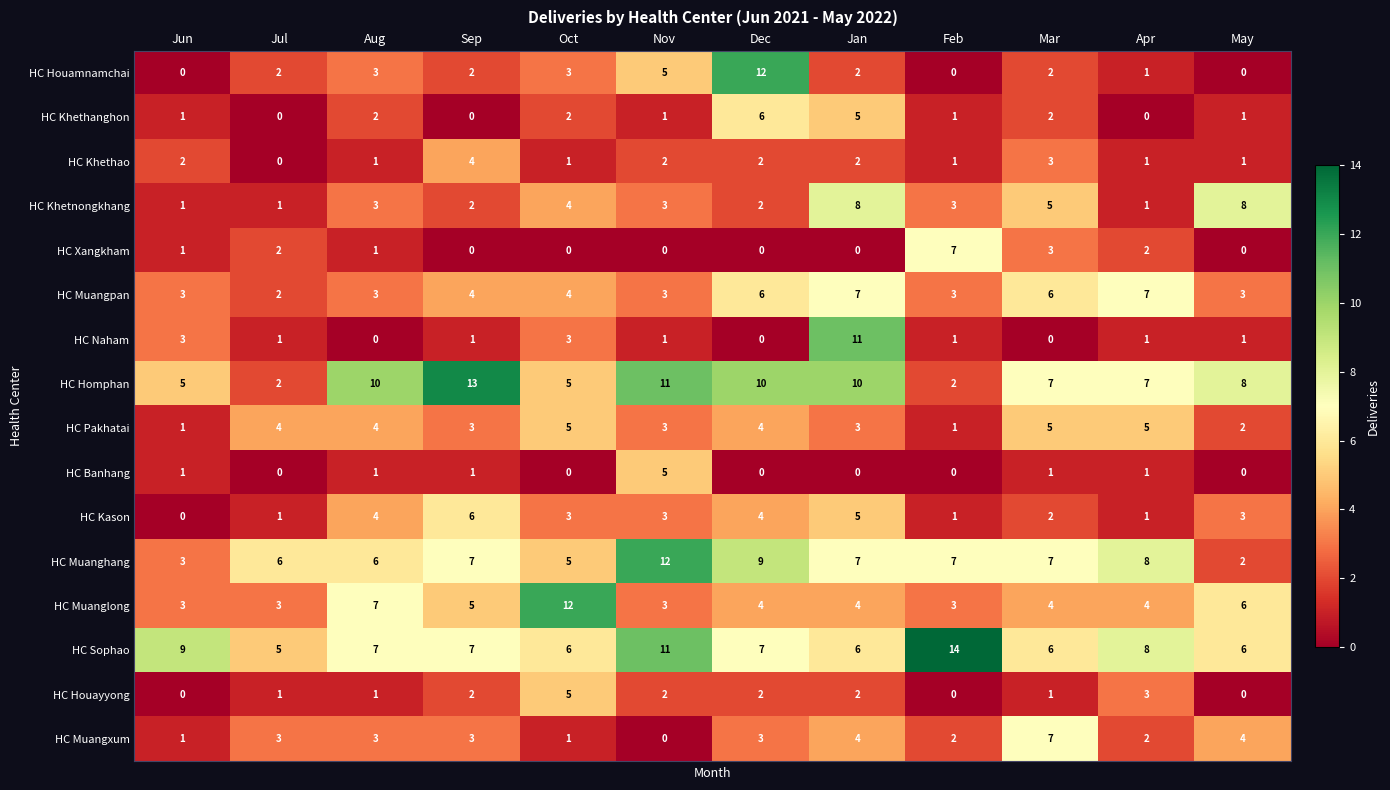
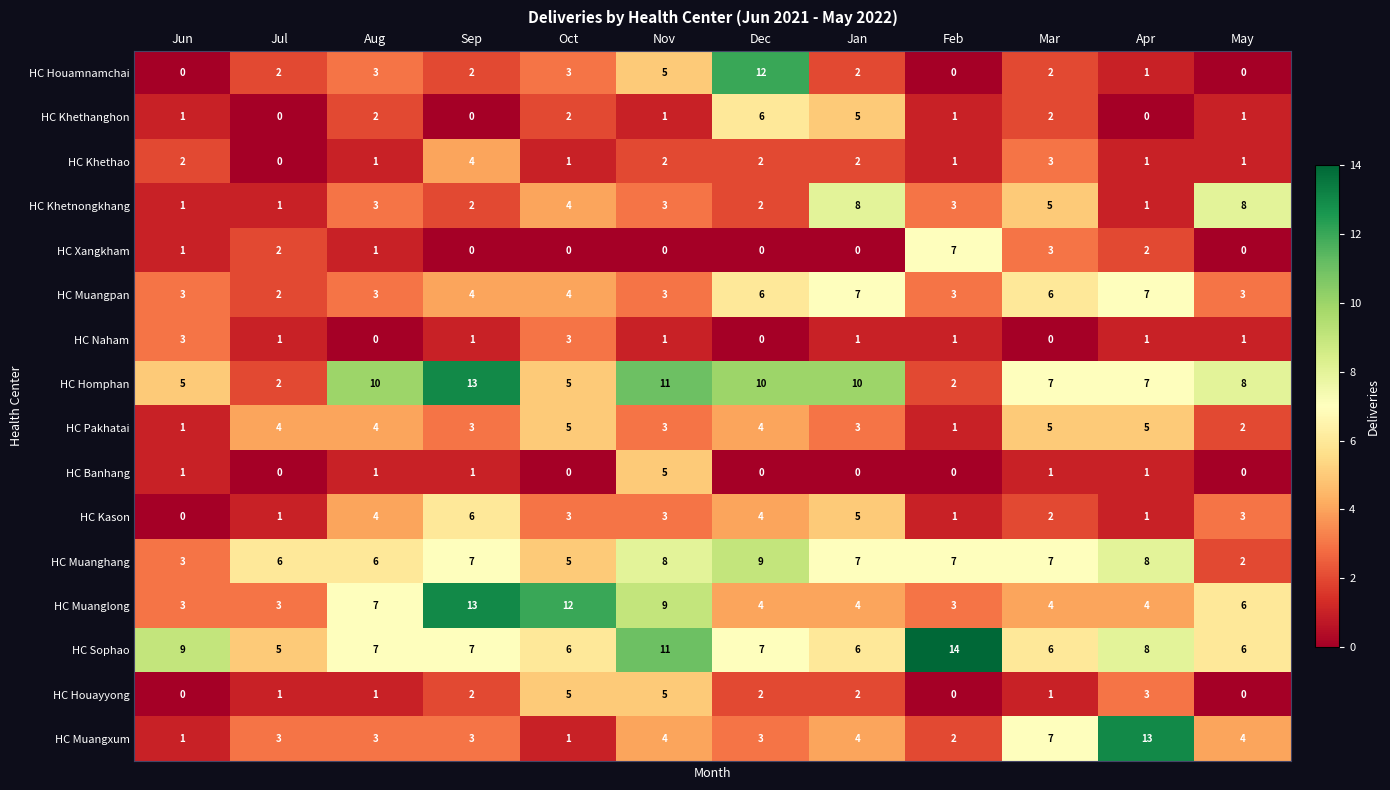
HC Naham, Jan: 11 -> 1
HC Muanghang, Nov: 12 -> 8
HC Muanglong, Sep: 5 -> 13
HC Muanglong, Nov: 3 -> 9
HC Houayyong, Nov: 2 -> 5
HC Muangxum, Nov: 0 -> 4
HC Muangxum, Apr: 2 -> 13
